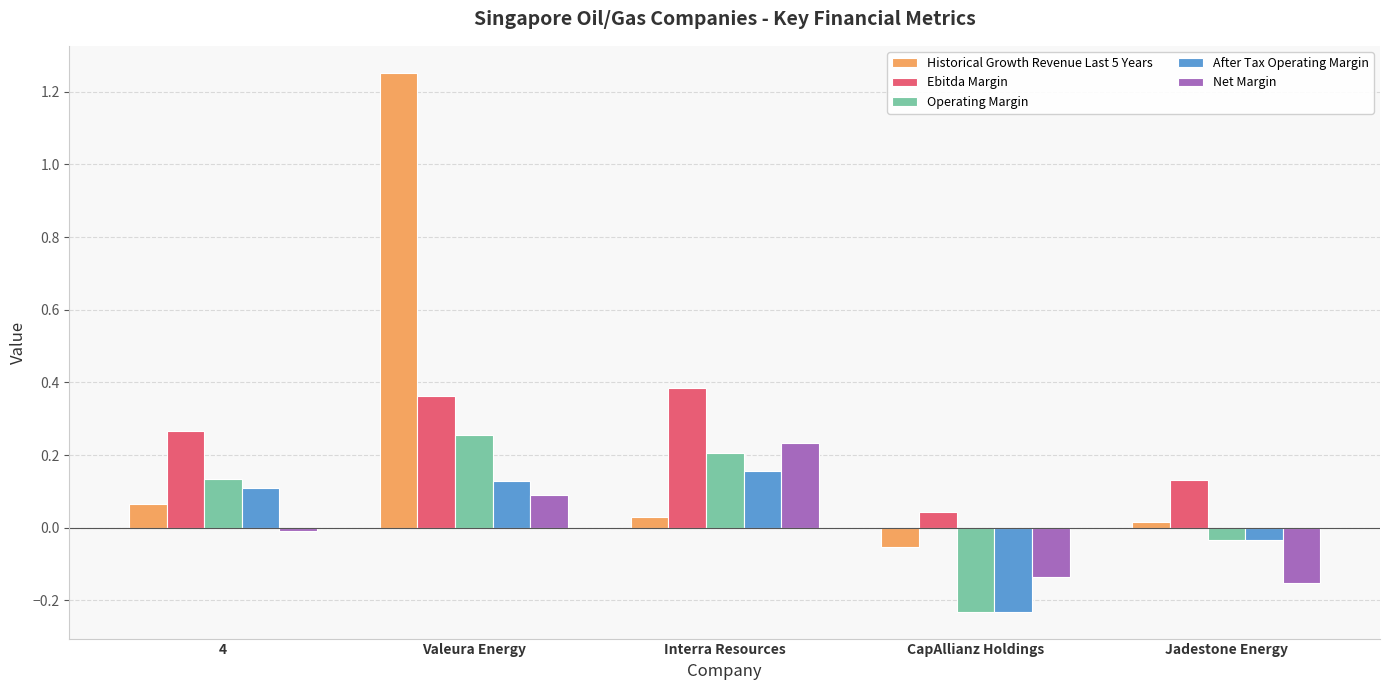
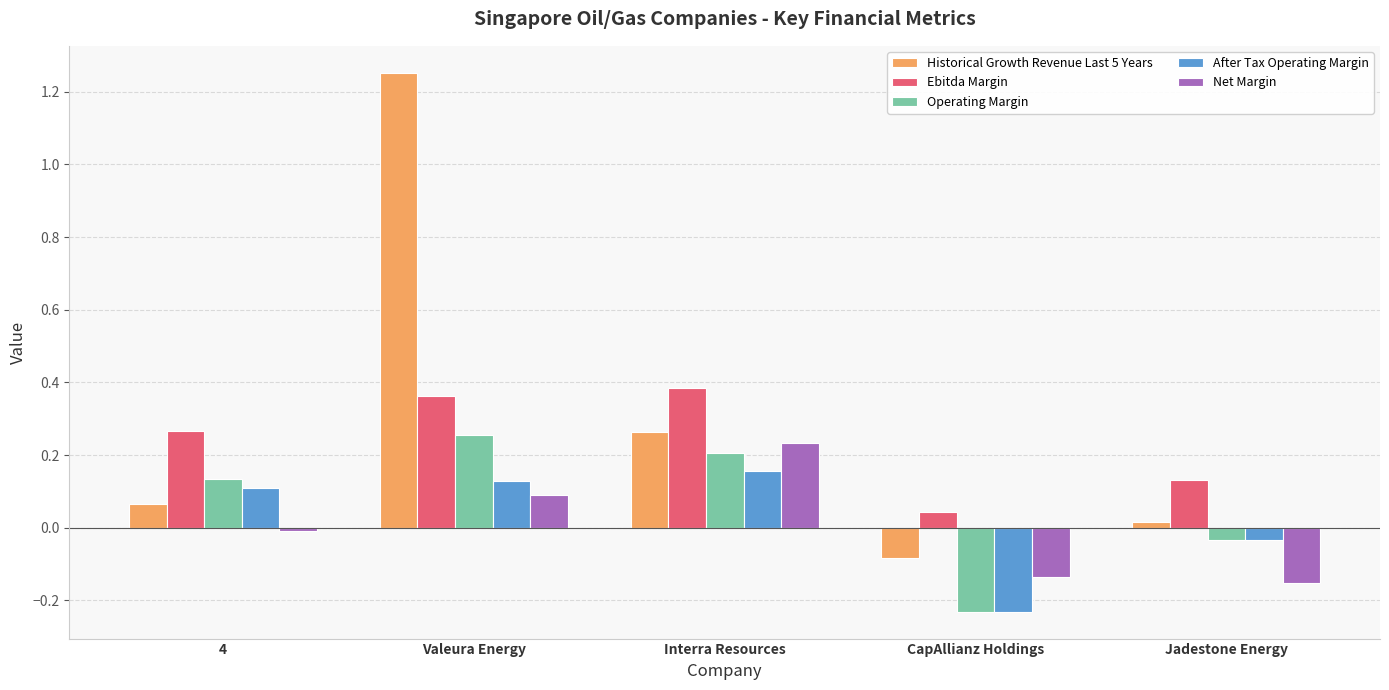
Historical Growth Revenue Last 5 Years, Interra Resources: 0.03 -> 0.26
Historical Growth Revenue Last 5 Years, CapAllianz Holdings: -0.05 -> -0.08
